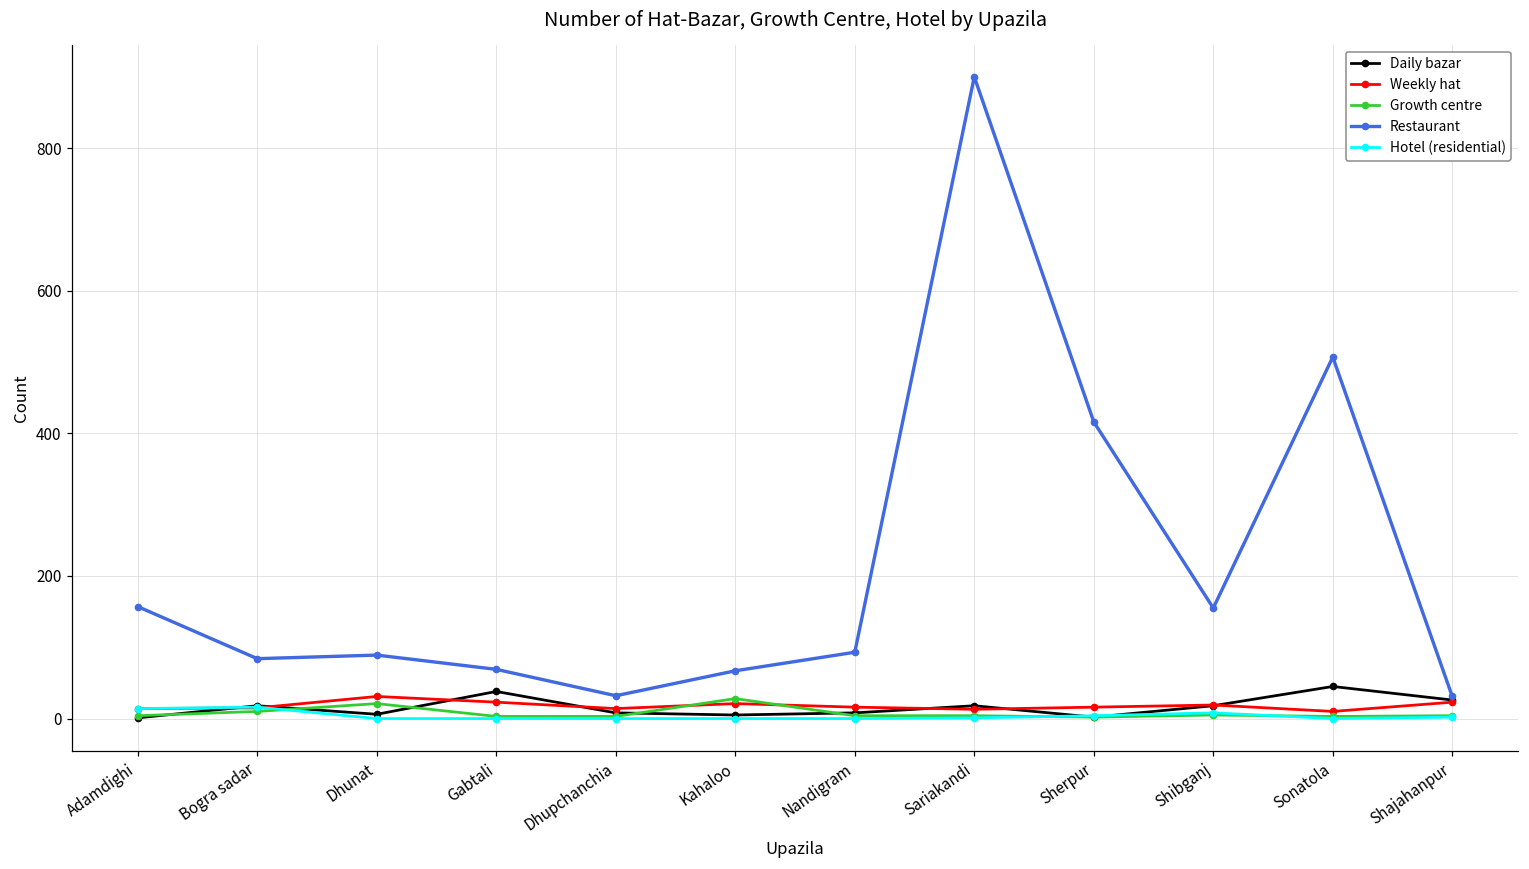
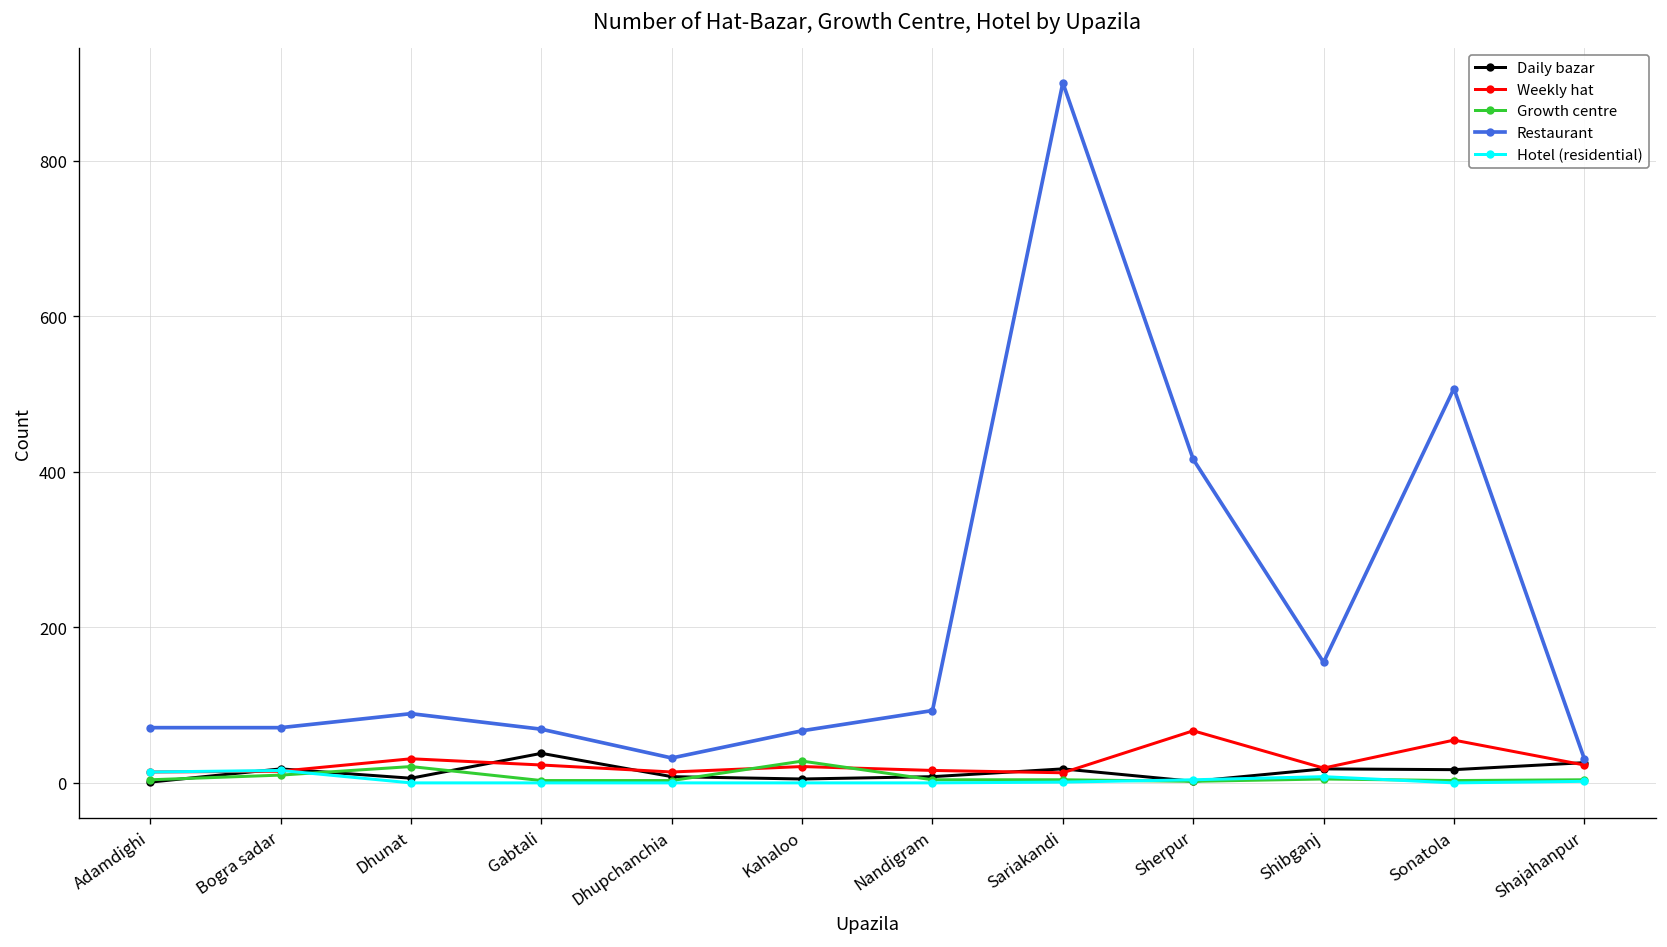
Restaurant, Adamdighi: 160 -> 70
Restaurant, Bogra sadar: 80 -> 70
Weekly hat, Sherpur: 20 -> 70
Daily bazar, Sonatola: 50 -> 20
Weekly hat, Sonatola: 10 -> 60
